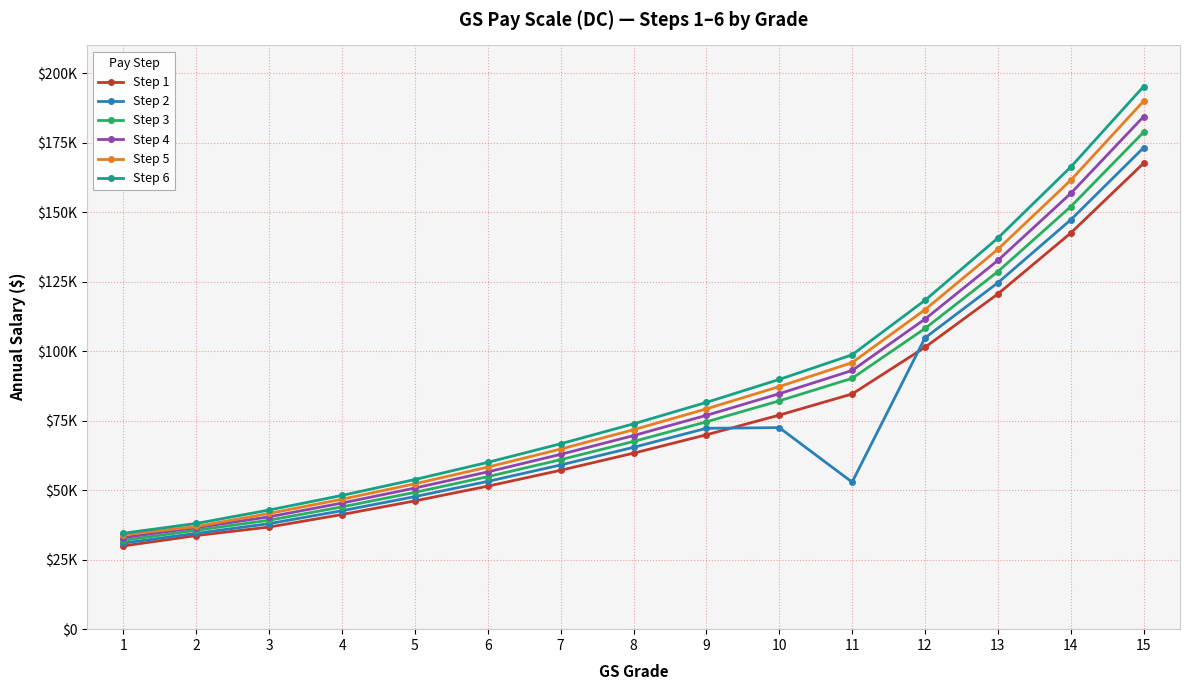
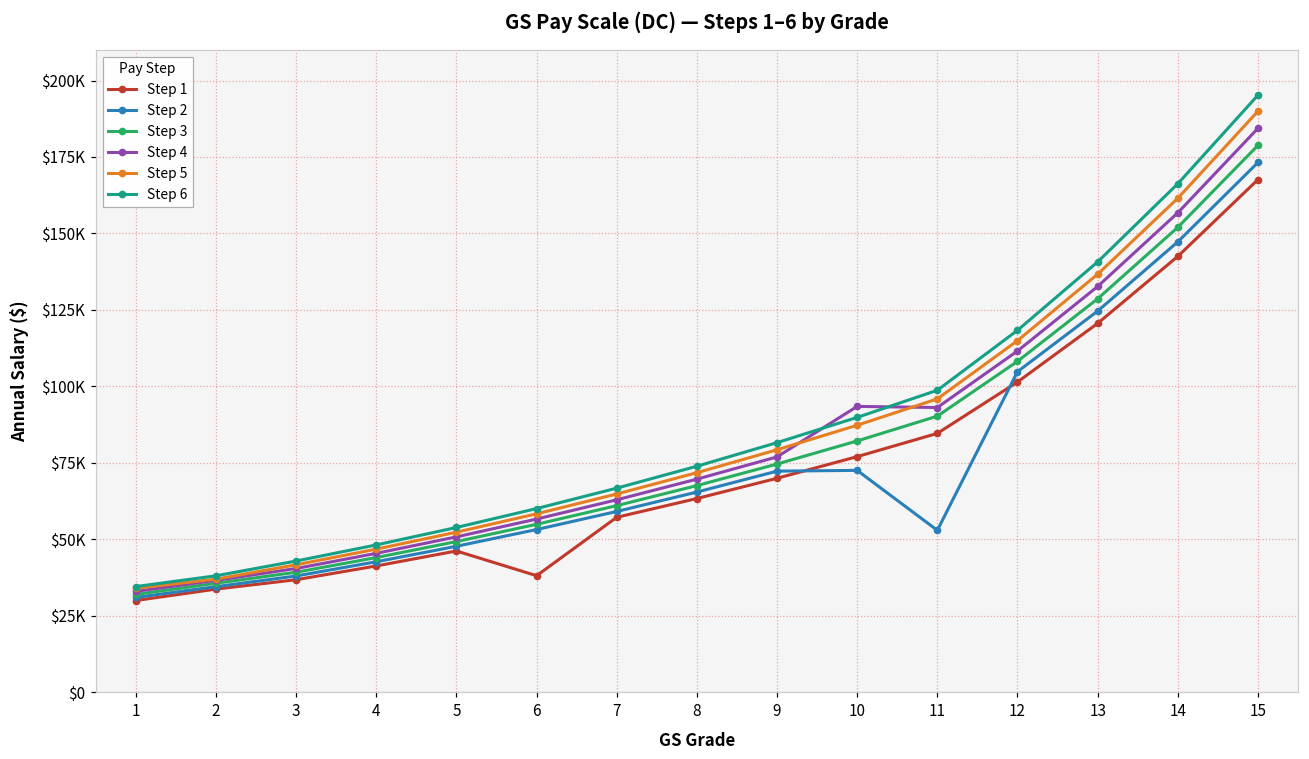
Step 1, 6: $51000 -> $38000
Step 4, 10: $85000 -> $93000
